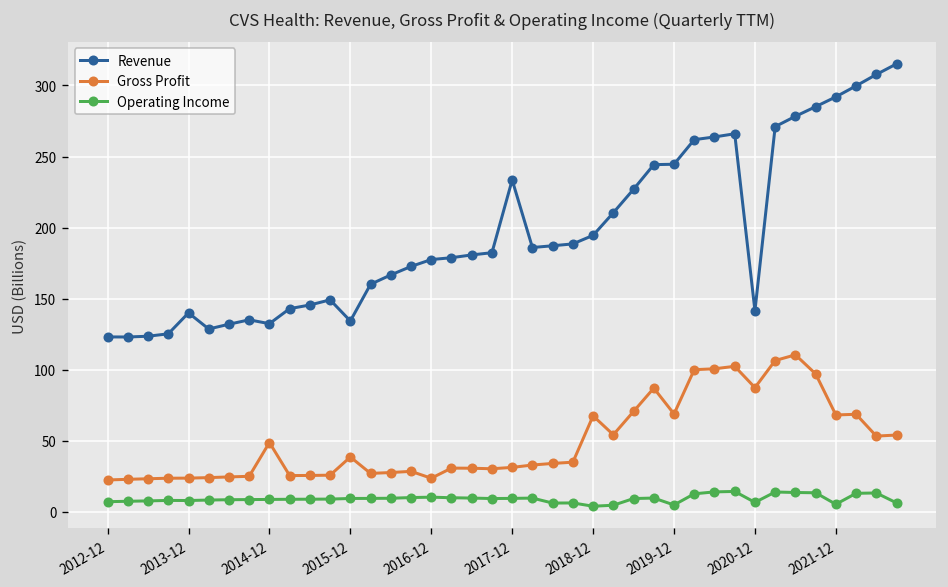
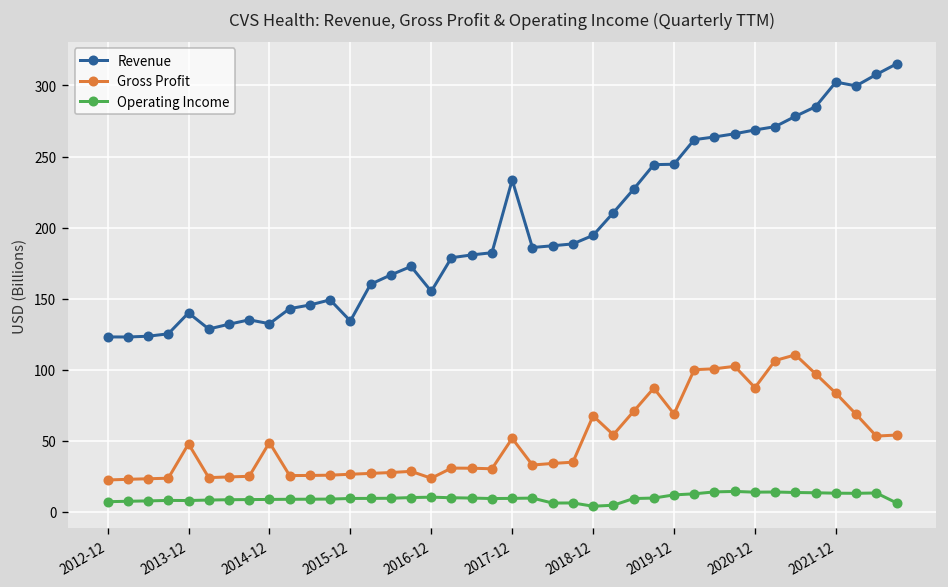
Gross Profit, 2013-12: 24 -> 48
Gross Profit, 2015-12: 39 -> 27
Revenue, 2016-12: 178 -> 155
Gross Profit, 2017-12: 31 -> 52
Operating Income, 2019-12: 5 -> 12
Revenue, 2020-12: 142 -> 269
Operating Income, 2020-12: 7 -> 14
Revenue, 2021-12: 292 -> 302
Gross Profit, 2021-12: 68 -> 84
Operating Income, 2021-12: 5 -> 13
